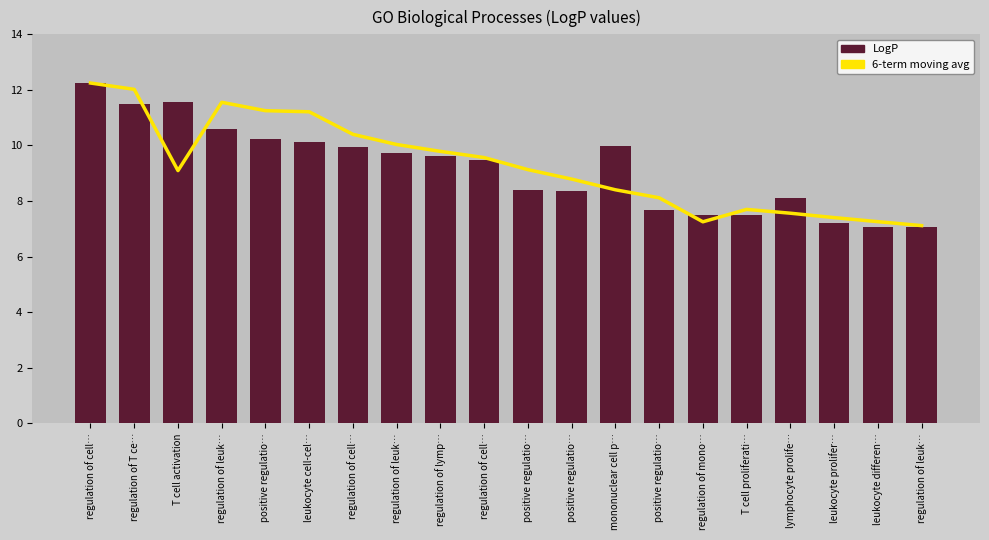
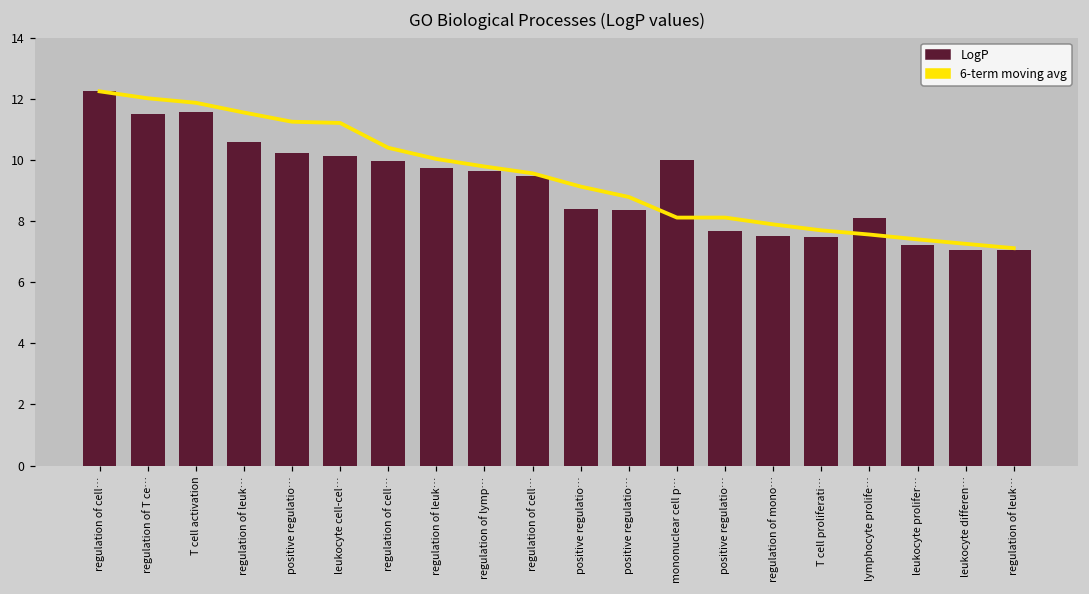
6-term moving avg, T cell activation: 9.1 -> 11.9
6-term moving avg, mononuclear cell p…: 8.4 -> 8.1
6-term moving avg, regulation of mono…: 7.3 -> 7.9
